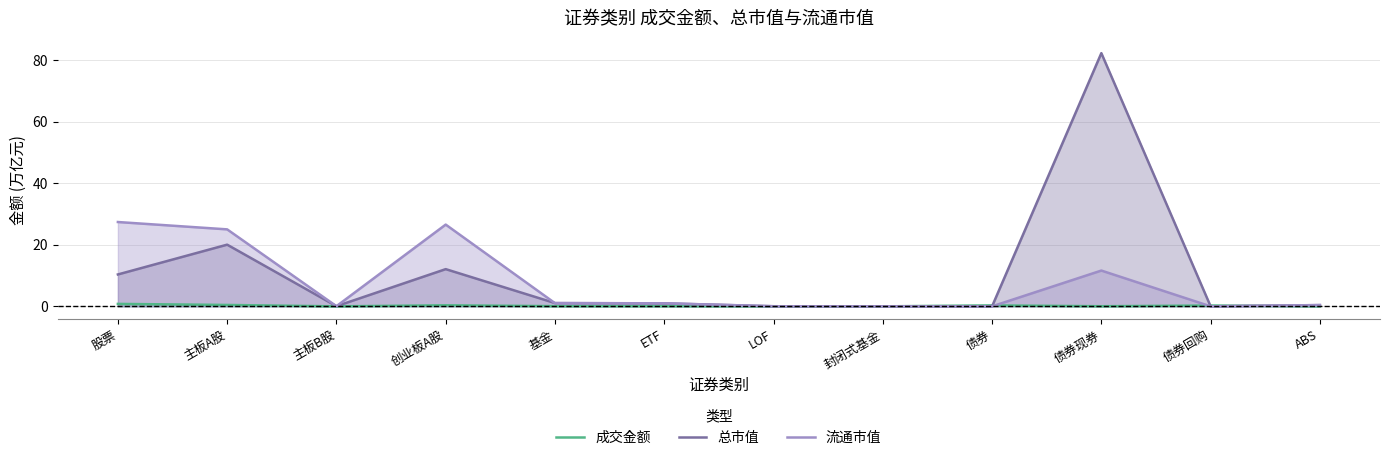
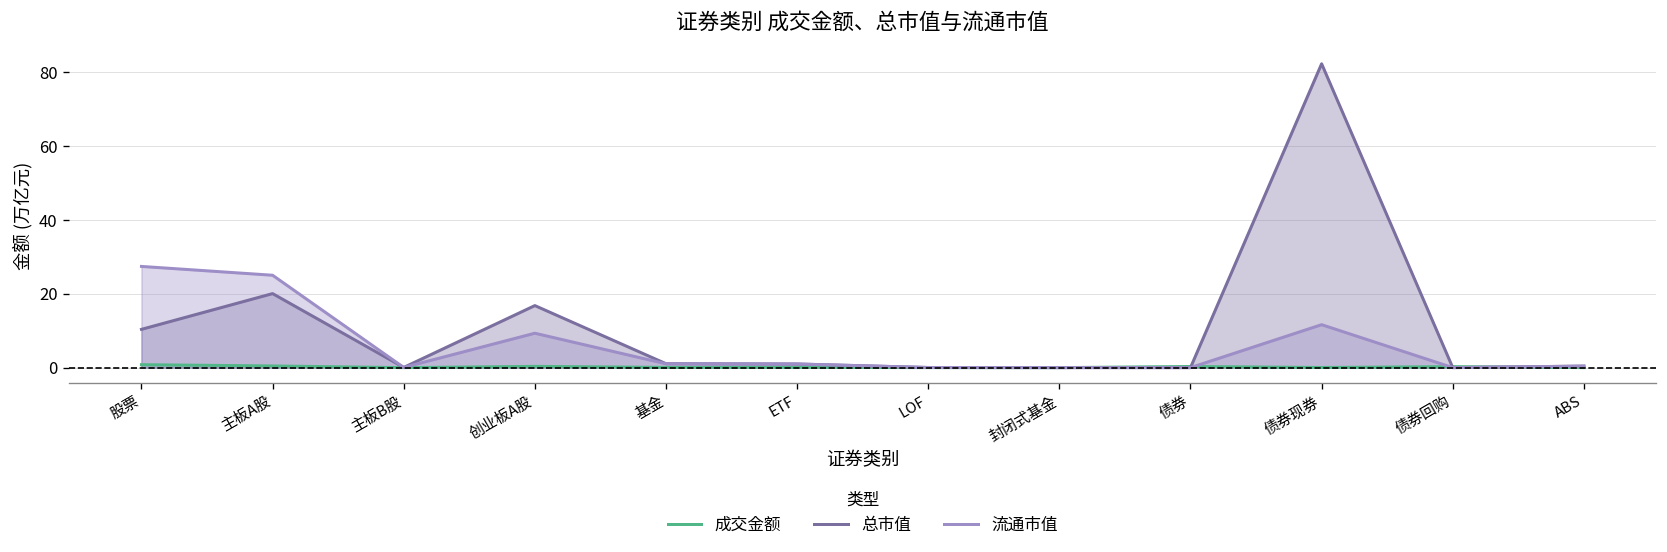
总市值, 创业板A股: 12 -> 17
流通市值, 创业板A股: 27 -> 9
